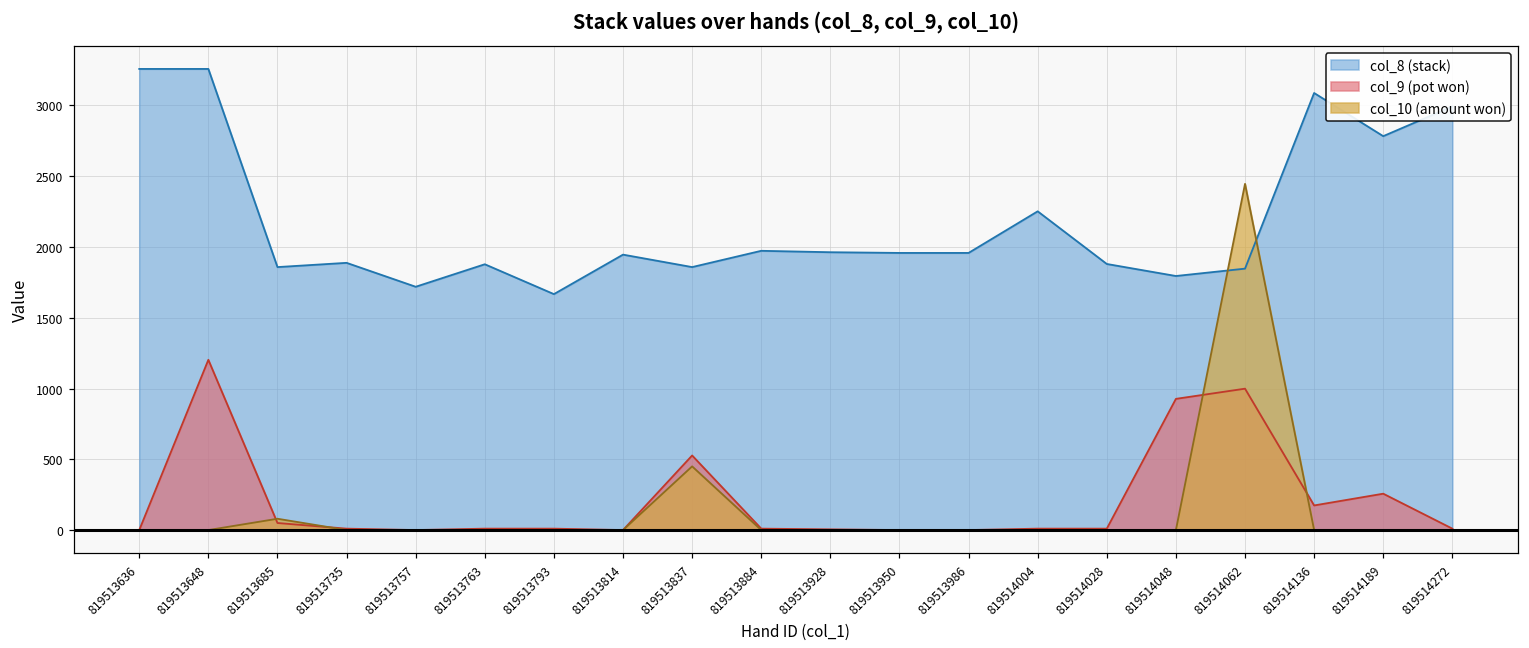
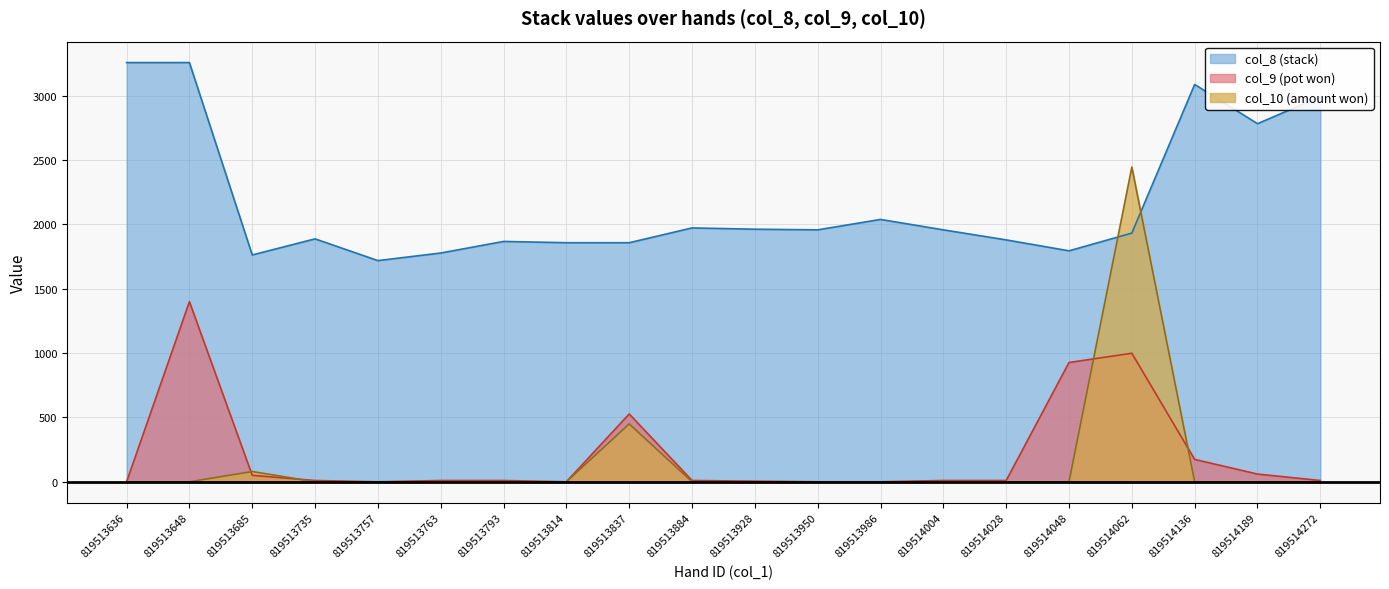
col_9 (pot won), 819513648: 1200 -> 1400
col_8 (stack), 819513685: 1860 -> 1760
col_8 (stack), 819513763: 1880 -> 1780
col_8 (stack), 819513793: 1670 -> 1870
col_8 (stack), 819513814: 1950 -> 1860
col_8 (stack), 819513986: 1960 -> 2040
col_8 (stack), 819514004: 2250 -> 1960
col_8 (stack), 819514062: 1850 -> 1930
col_9 (pot won), 819514189: 260 -> 60
